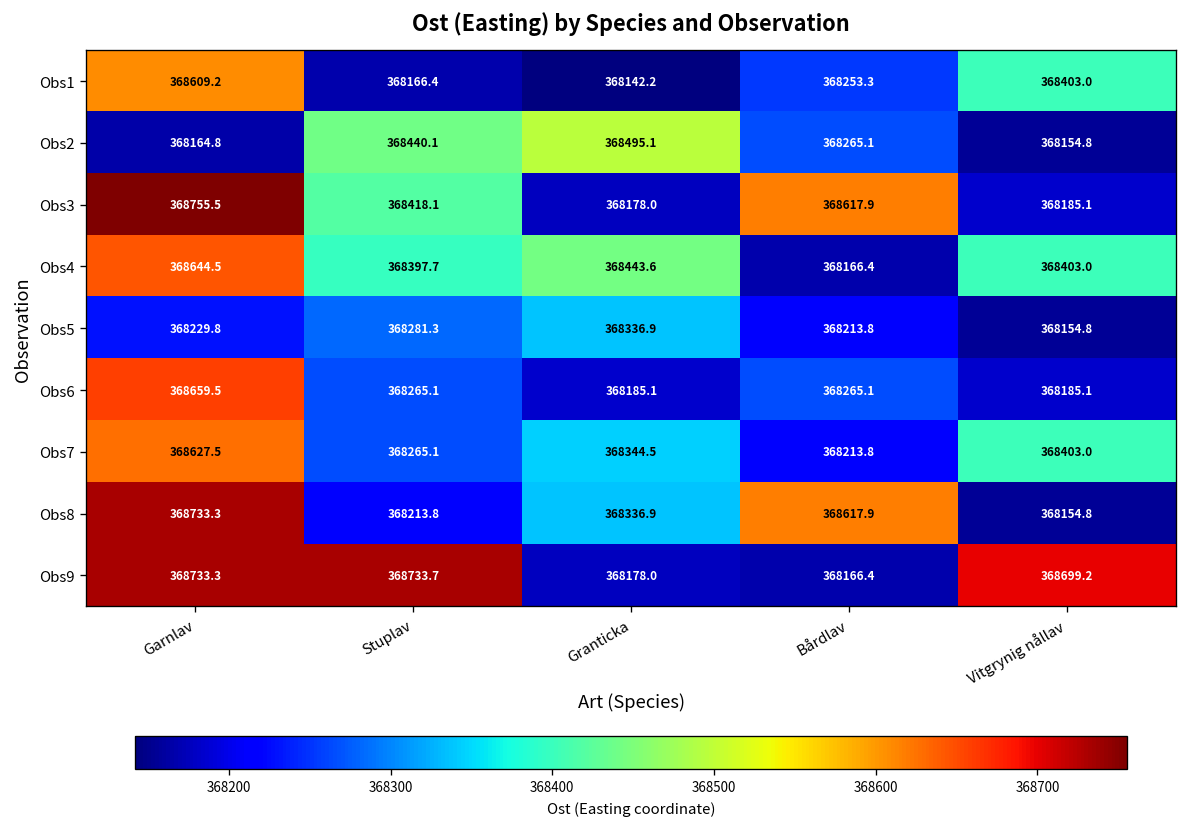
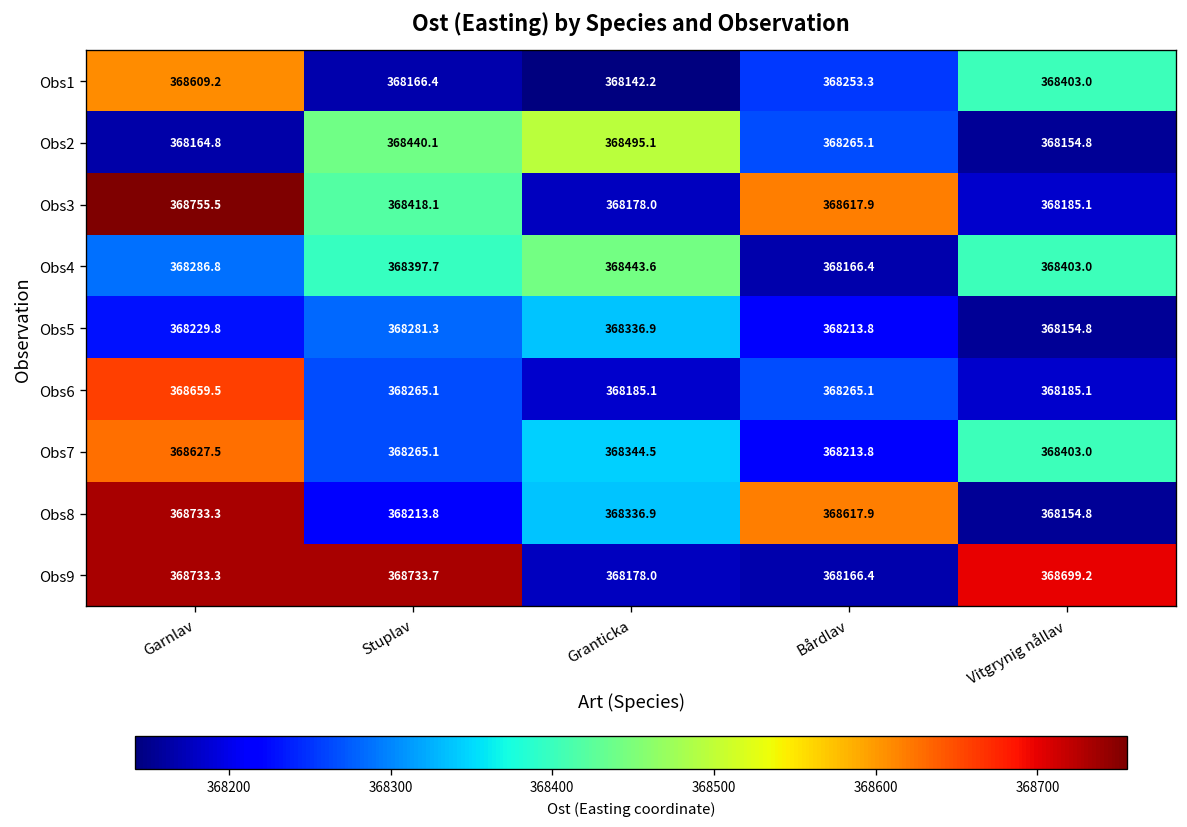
Obs4, Garnlav: 368644.5 -> 368286.8
